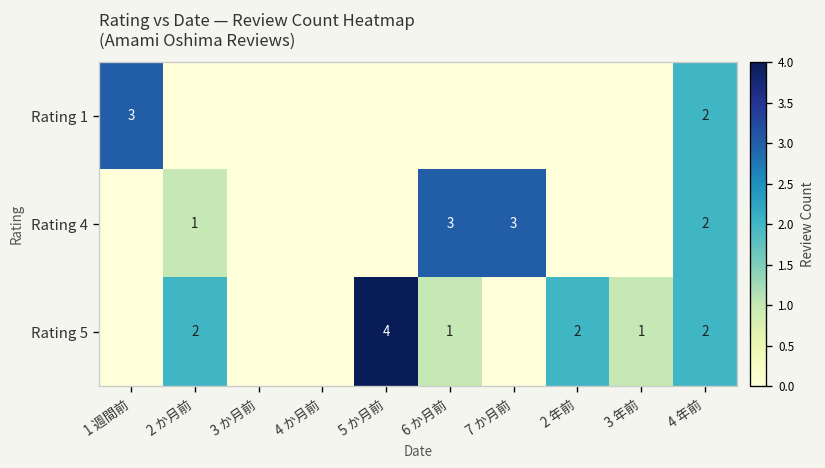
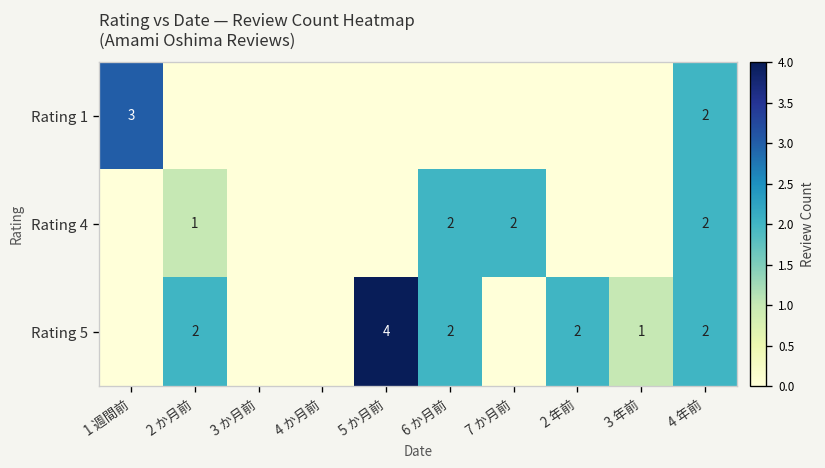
Rating 4, 6 か月前: 3 -> 2
Rating 4, 7 か月前: 3 -> 2
Rating 5, 6 か月前: 1 -> 2
